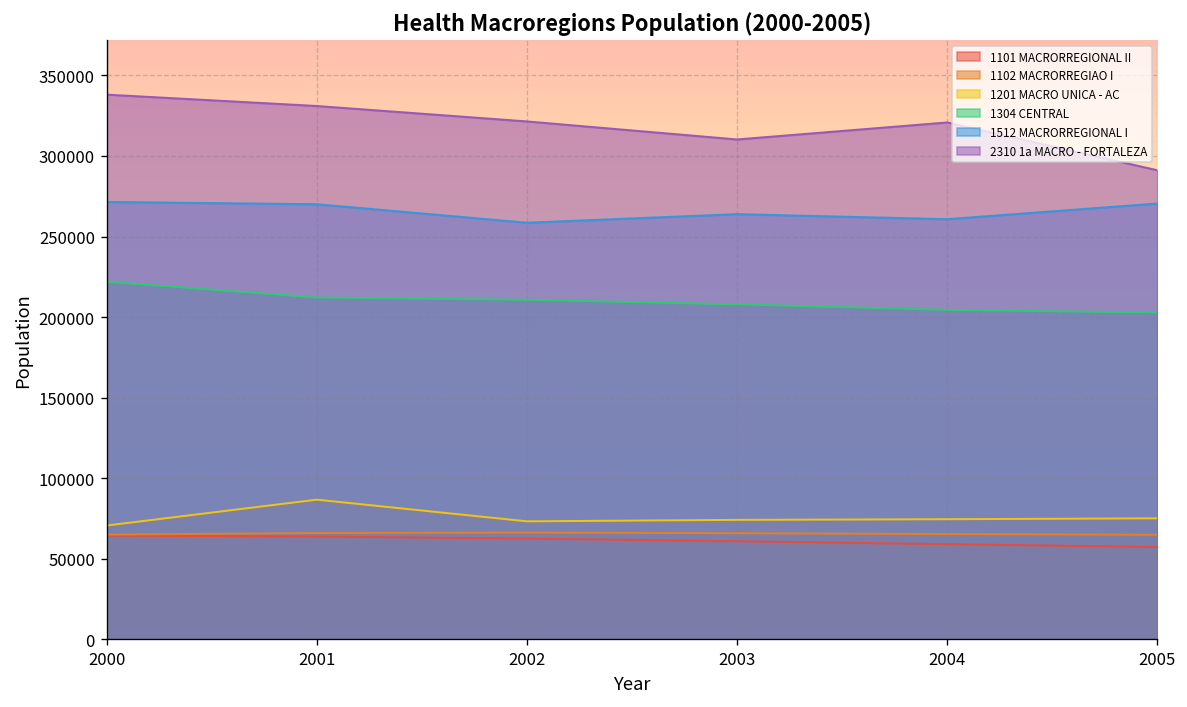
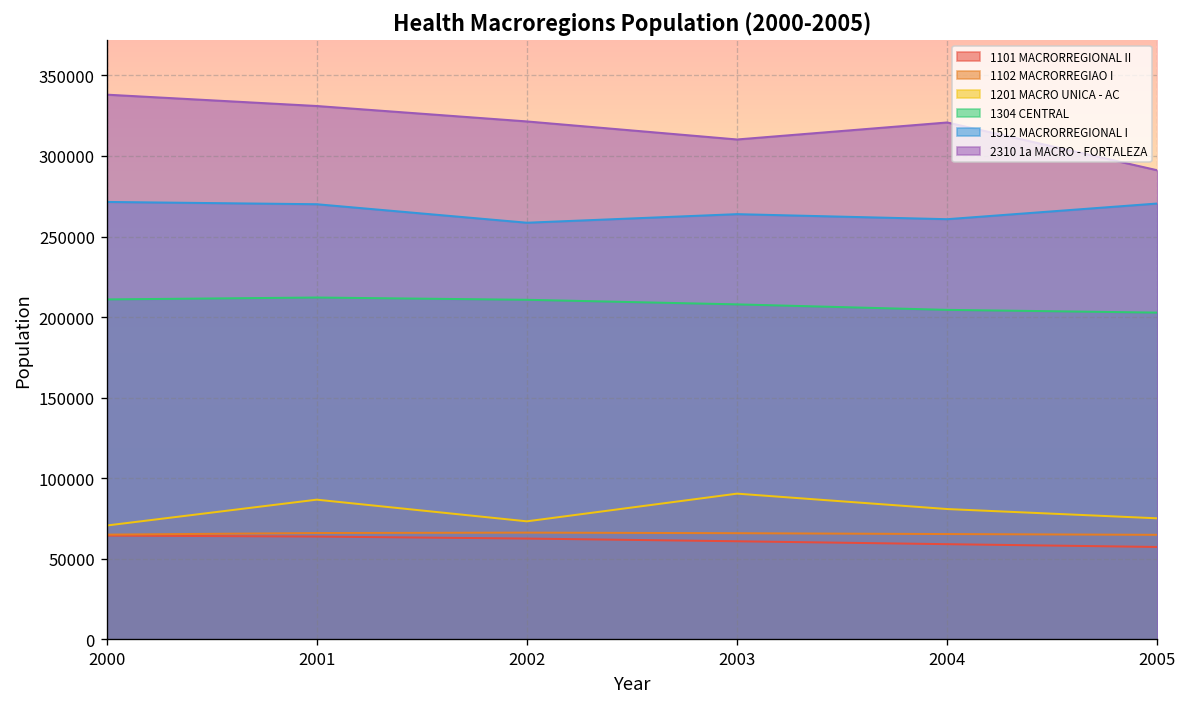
1304 CENTRAL, 2000: 222000 -> 211000
1201 MACRO UNICA - AC, 2003: 74000 -> 90000
1201 MACRO UNICA - AC, 2004: 75000 -> 81000
